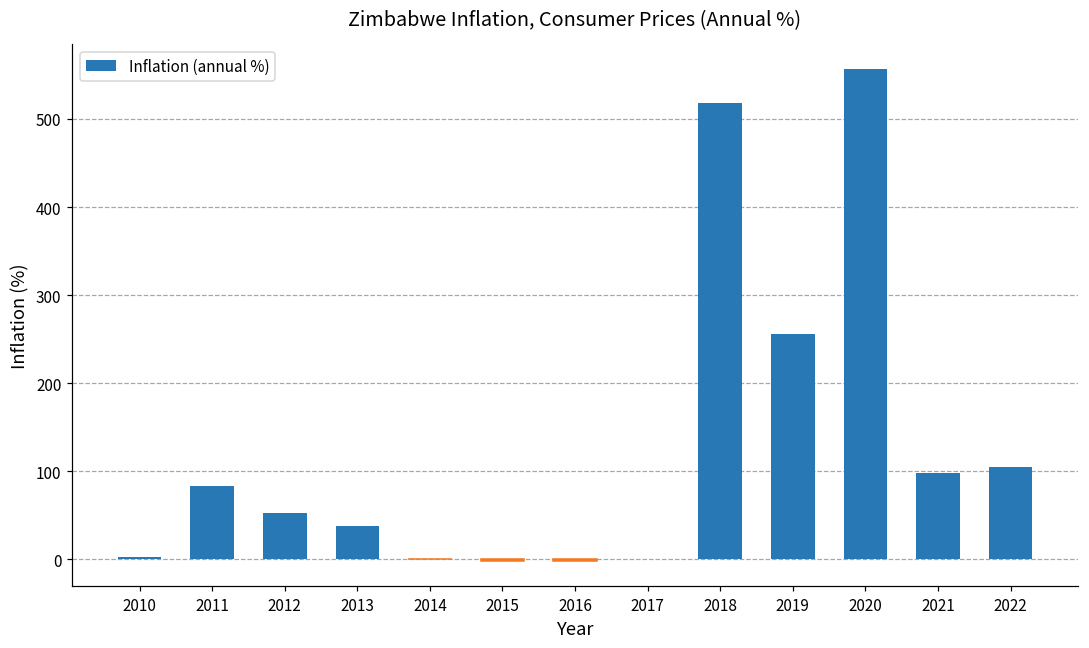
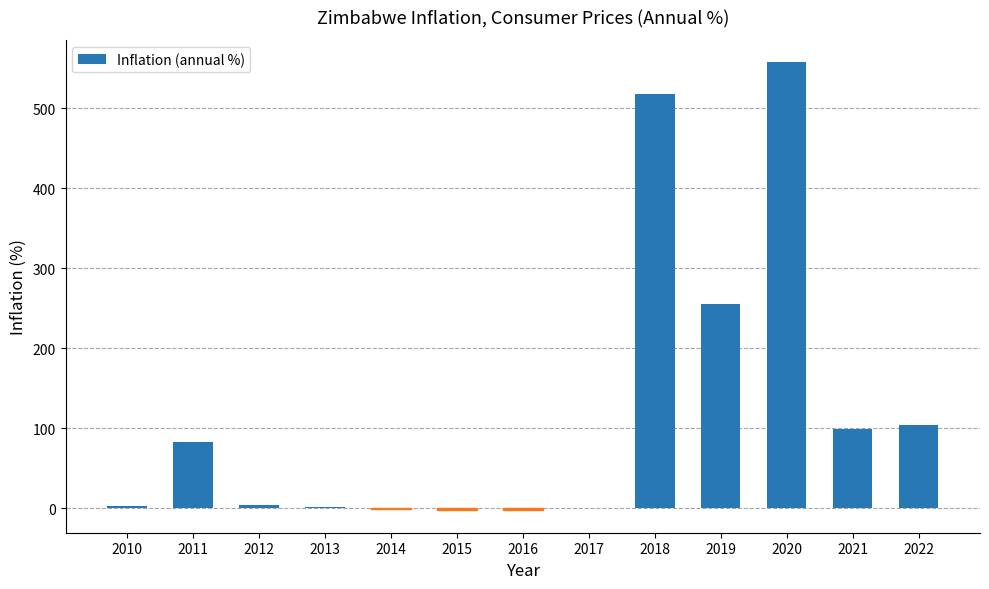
2012: 50 -> 0
2013: 40 -> 0
